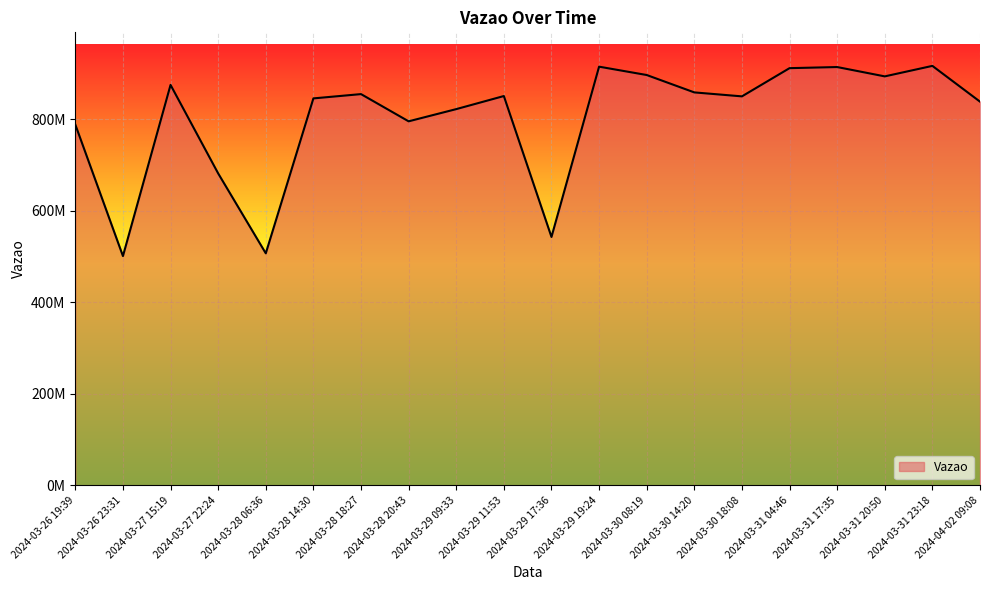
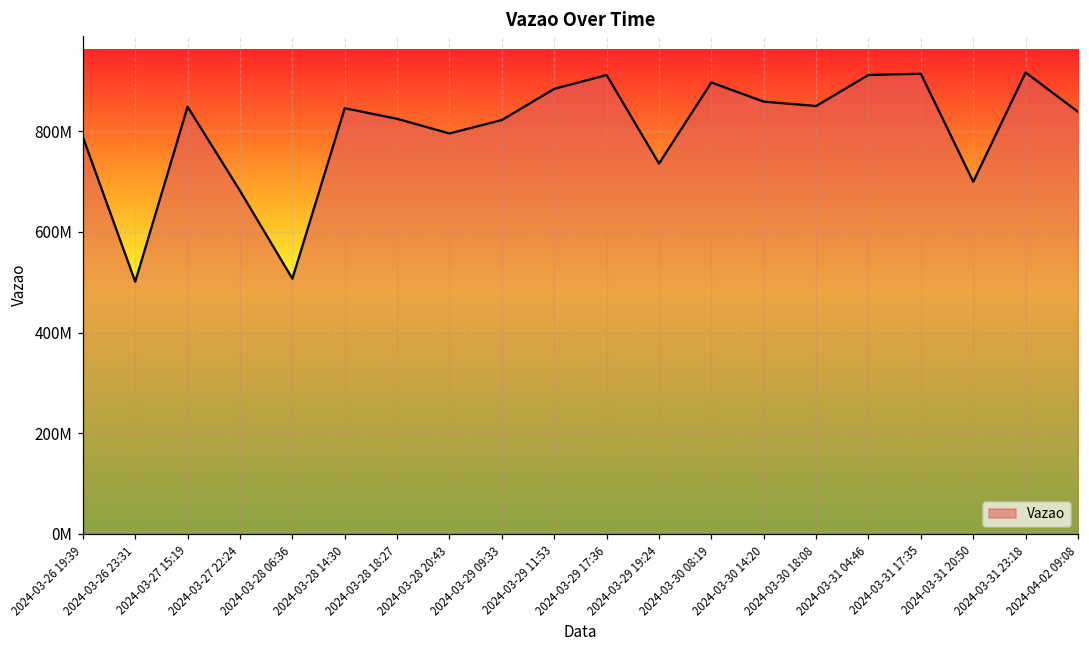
2024-03-27 15:19: 880000000 -> 850000000
2024-03-28 18:27: 850000000 -> 820000000
2024-03-29 11:53: 850000000 -> 880000000
2024-03-29 17:36: 540000000 -> 910000000
2024-03-29 19:24: 910000000 -> 740000000
2024-03-31 20:50: 890000000 -> 700000000
